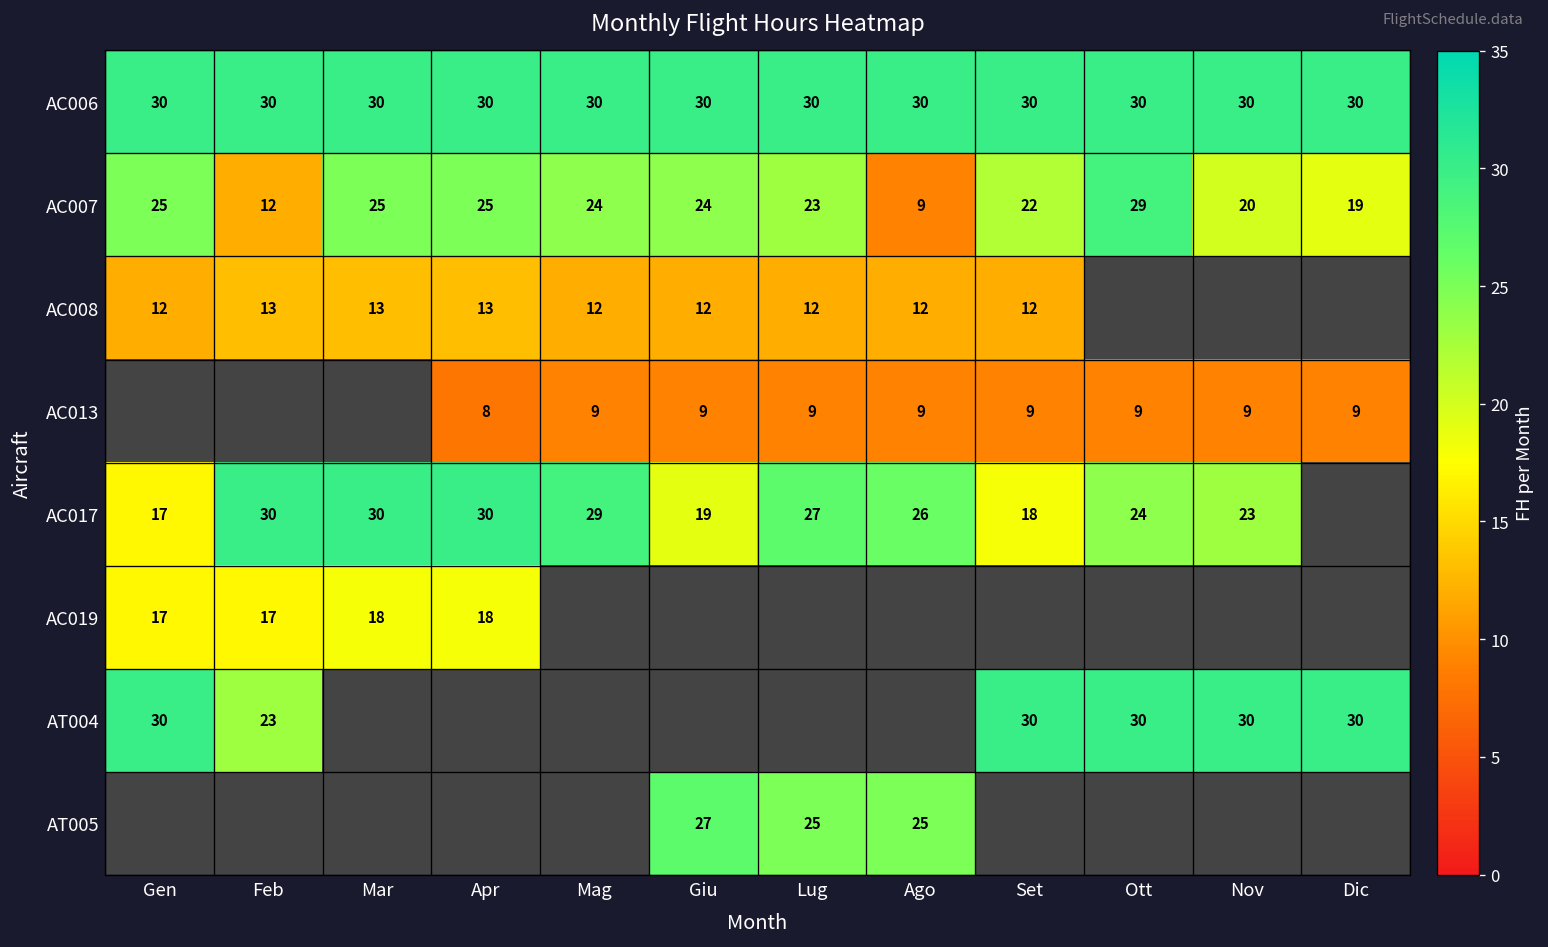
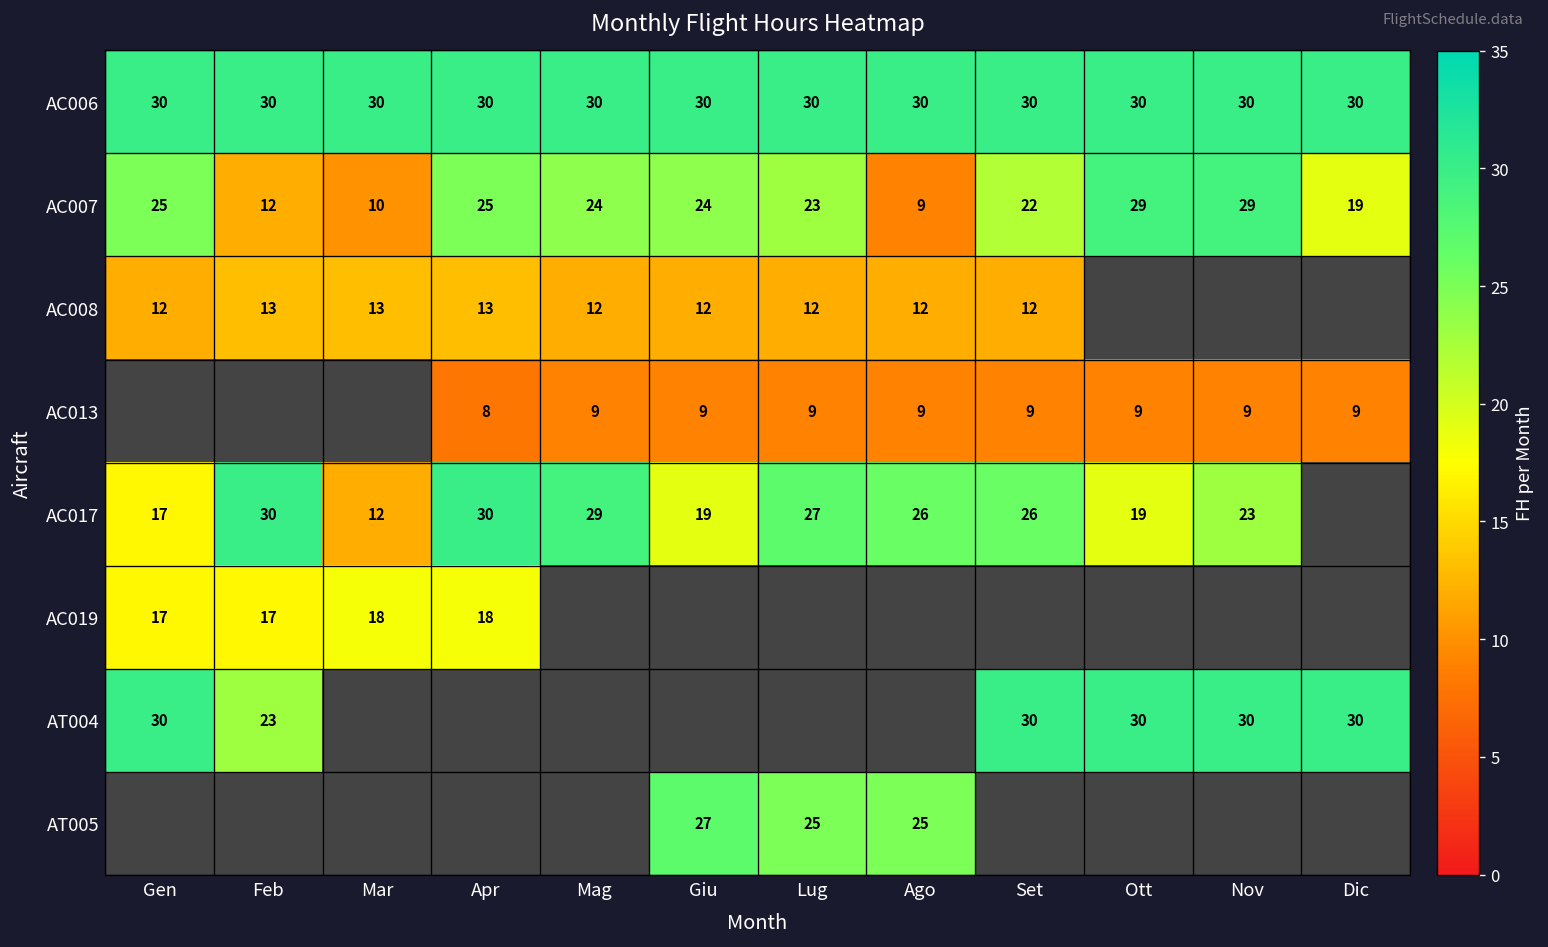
AC007, Mar: 25 -> 10
AC007, Nov: 20 -> 29
AC017, Mar: 30 -> 12
AC017, Set: 18 -> 26
AC017, Ott: 24 -> 19
